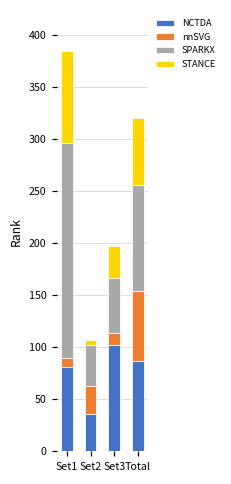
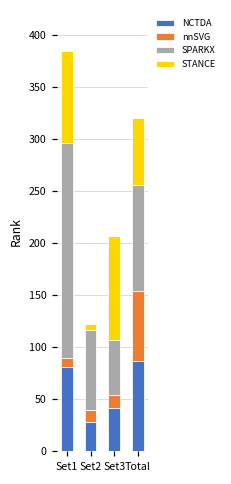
NCTDA, Set2: 40 -> 30
nnSVG, Set2: 30 -> 10
SPARKX, Set2: 40 -> 80
NCTDA, Set3: 100 -> 40
STANCE, Set3: 30 -> 100
